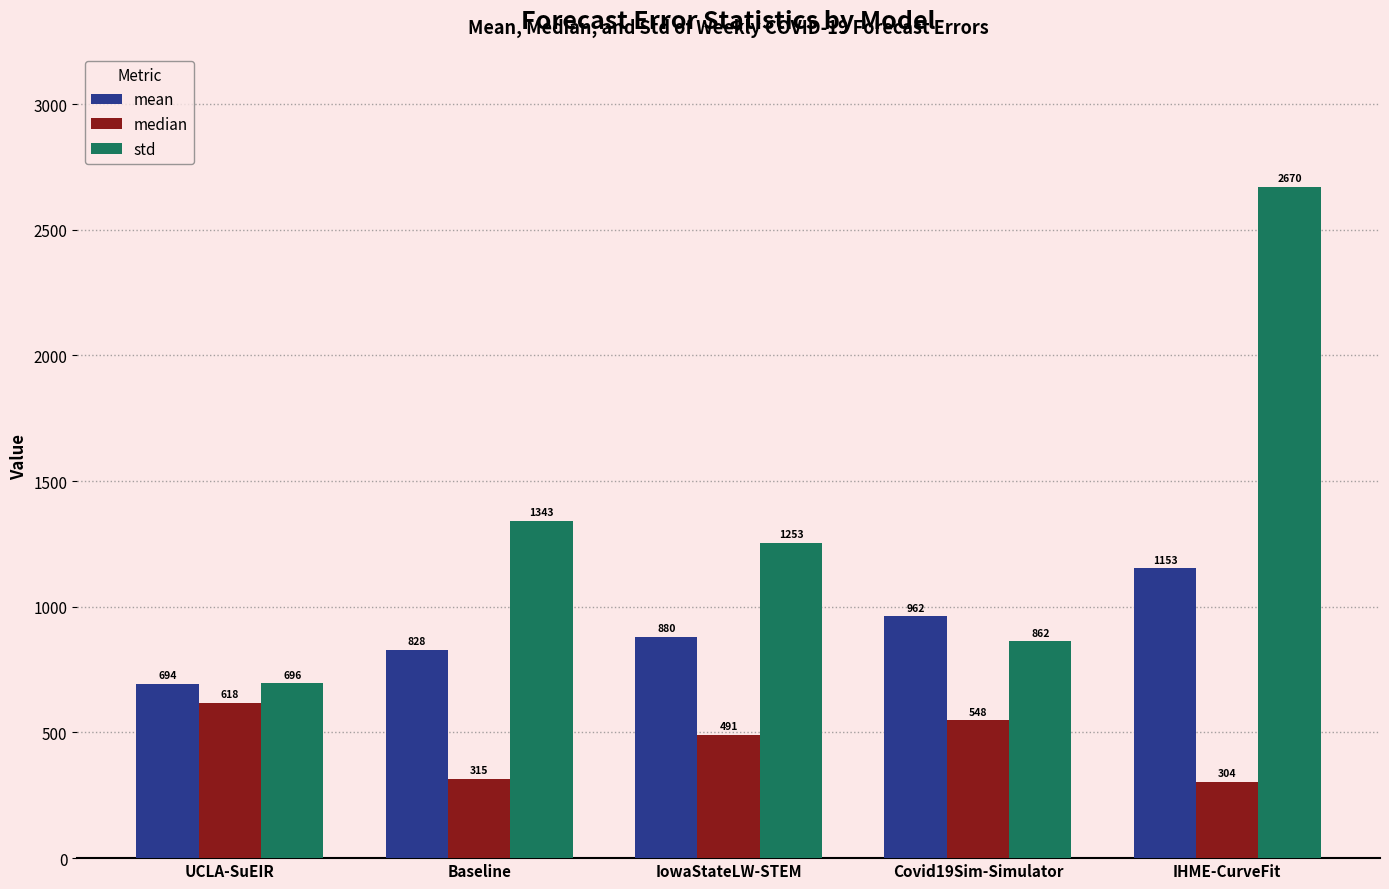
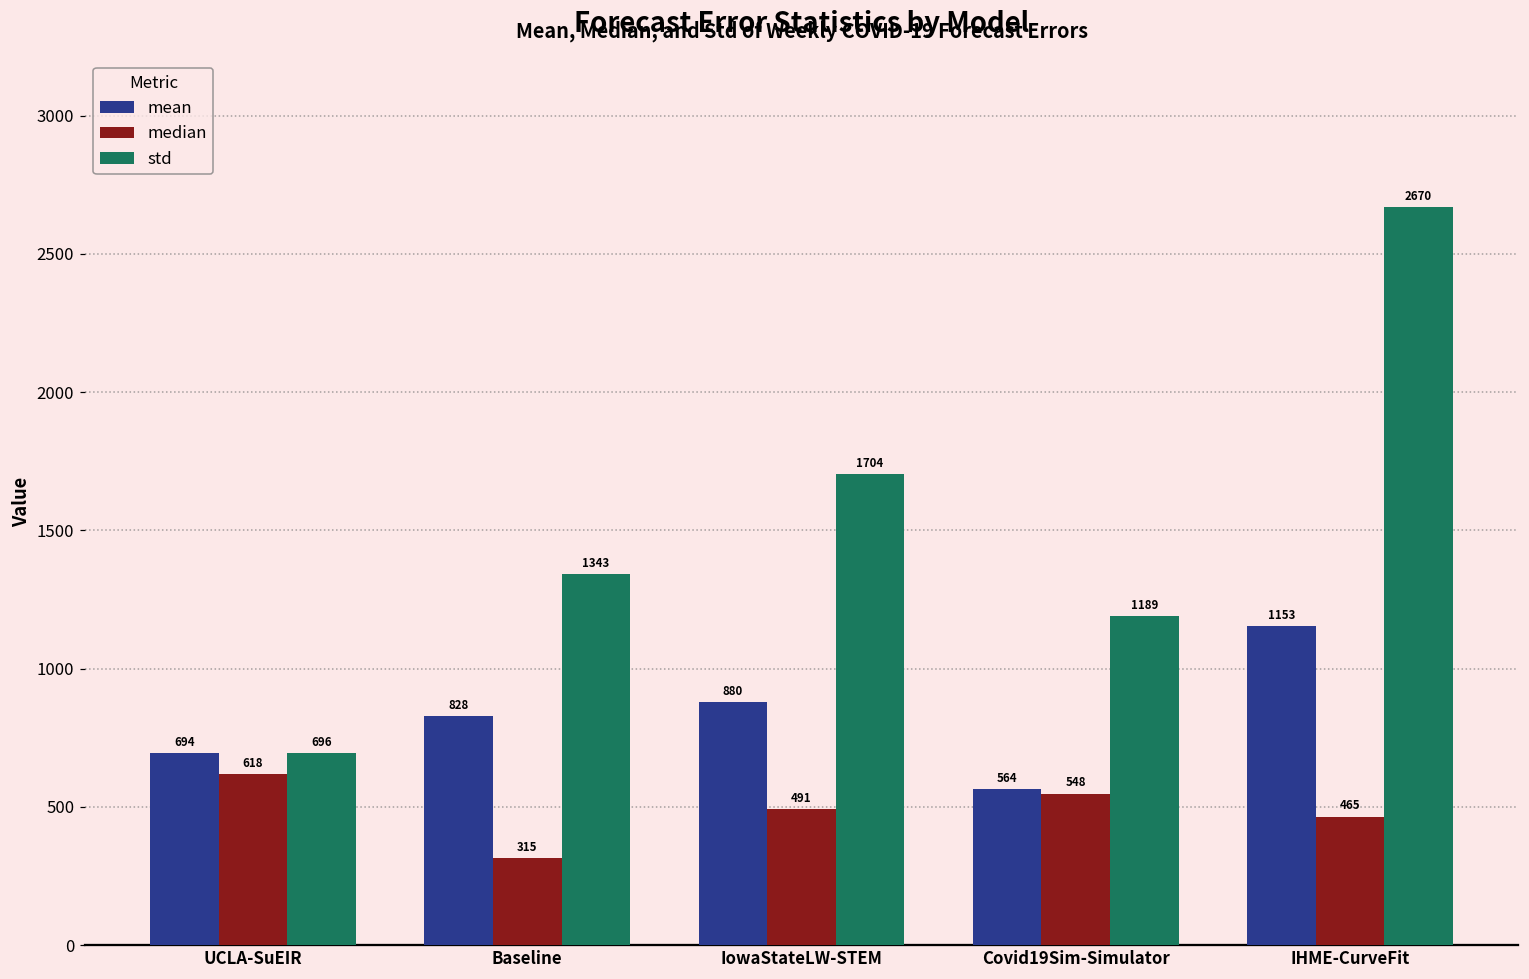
std, IowaStateLW-STEM: 1253 -> 1704
mean, Covid19Sim-Simulator: 962 -> 564
std, Covid19Sim-Simulator: 862 -> 1189
median, IHME-CurveFit: 304 -> 465
